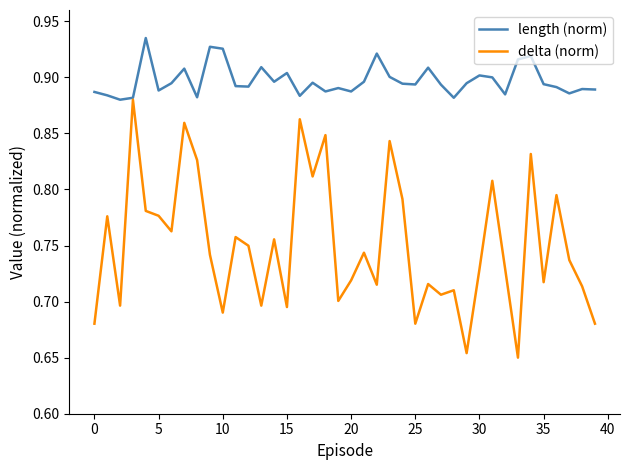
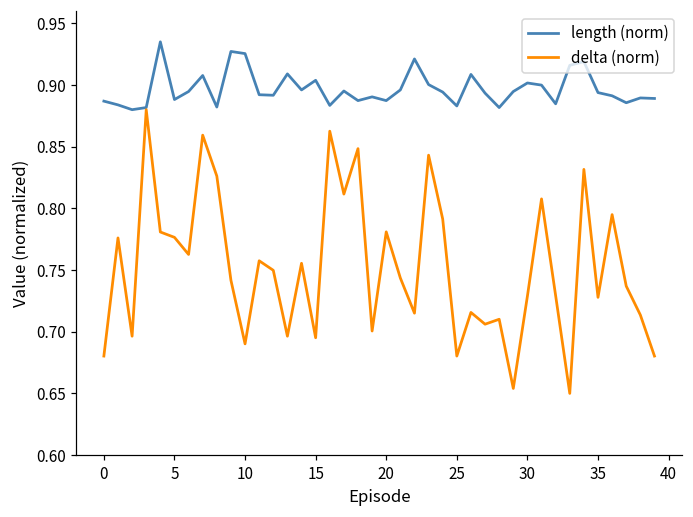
delta (norm), 20: 0.719 -> 0.781
length (norm), 25: 0.894 -> 0.883
delta (norm), 35: 0.717 -> 0.728
